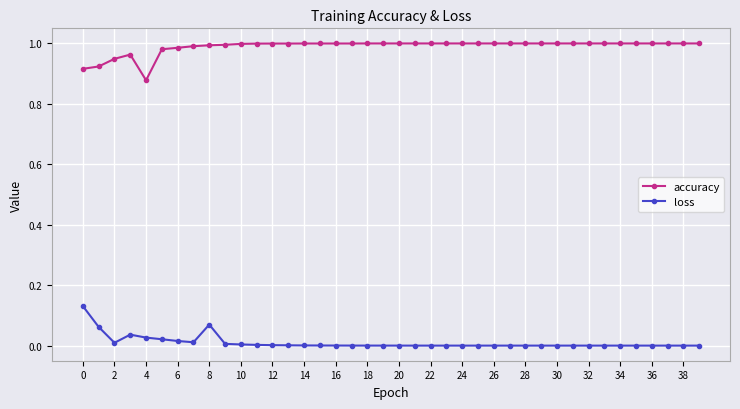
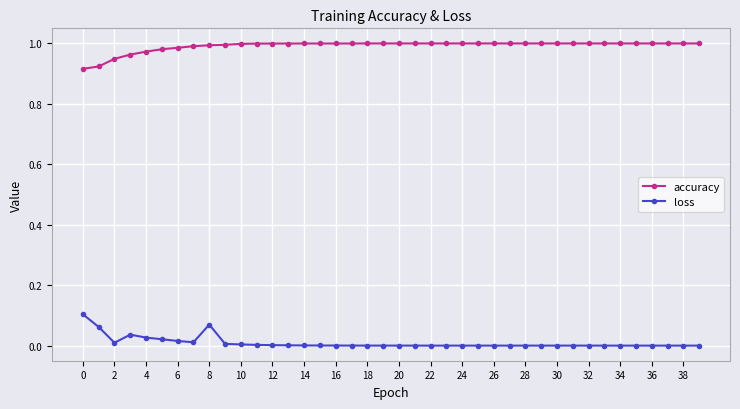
loss, 0: 0.13 -> 0.10
accuracy, 4: 0.88 -> 0.97
